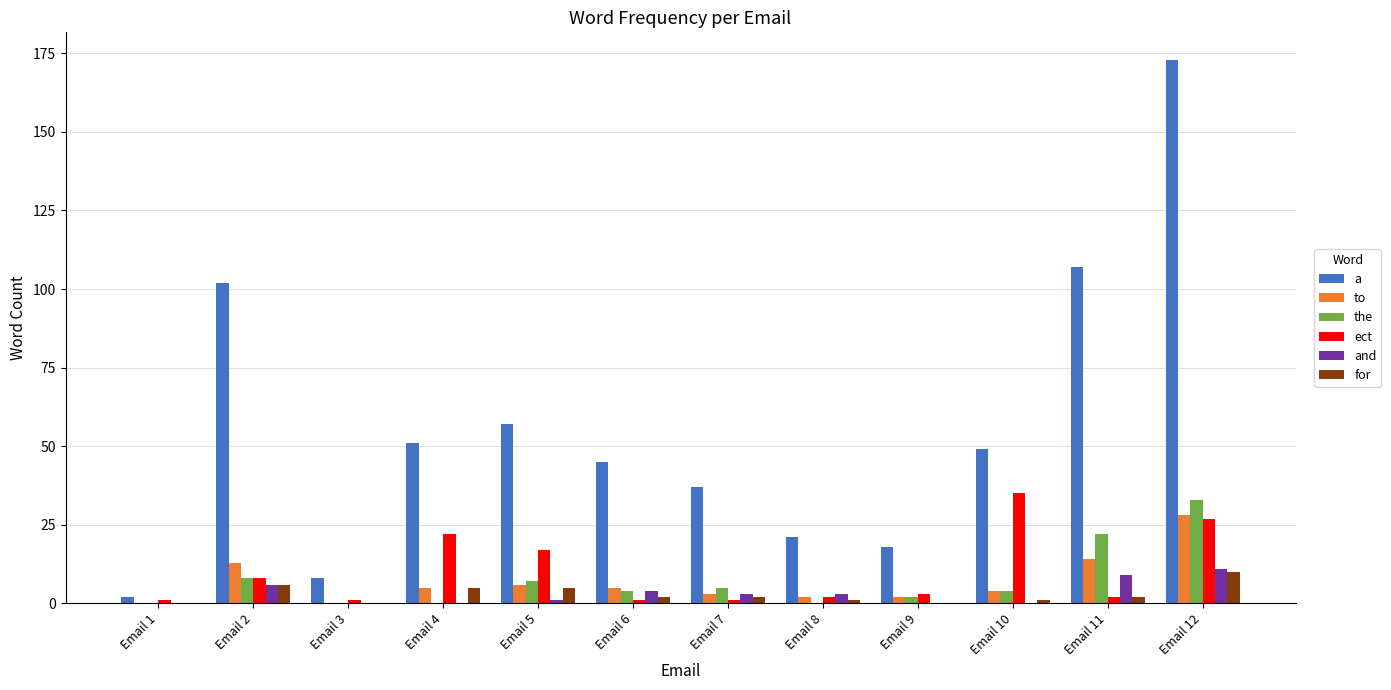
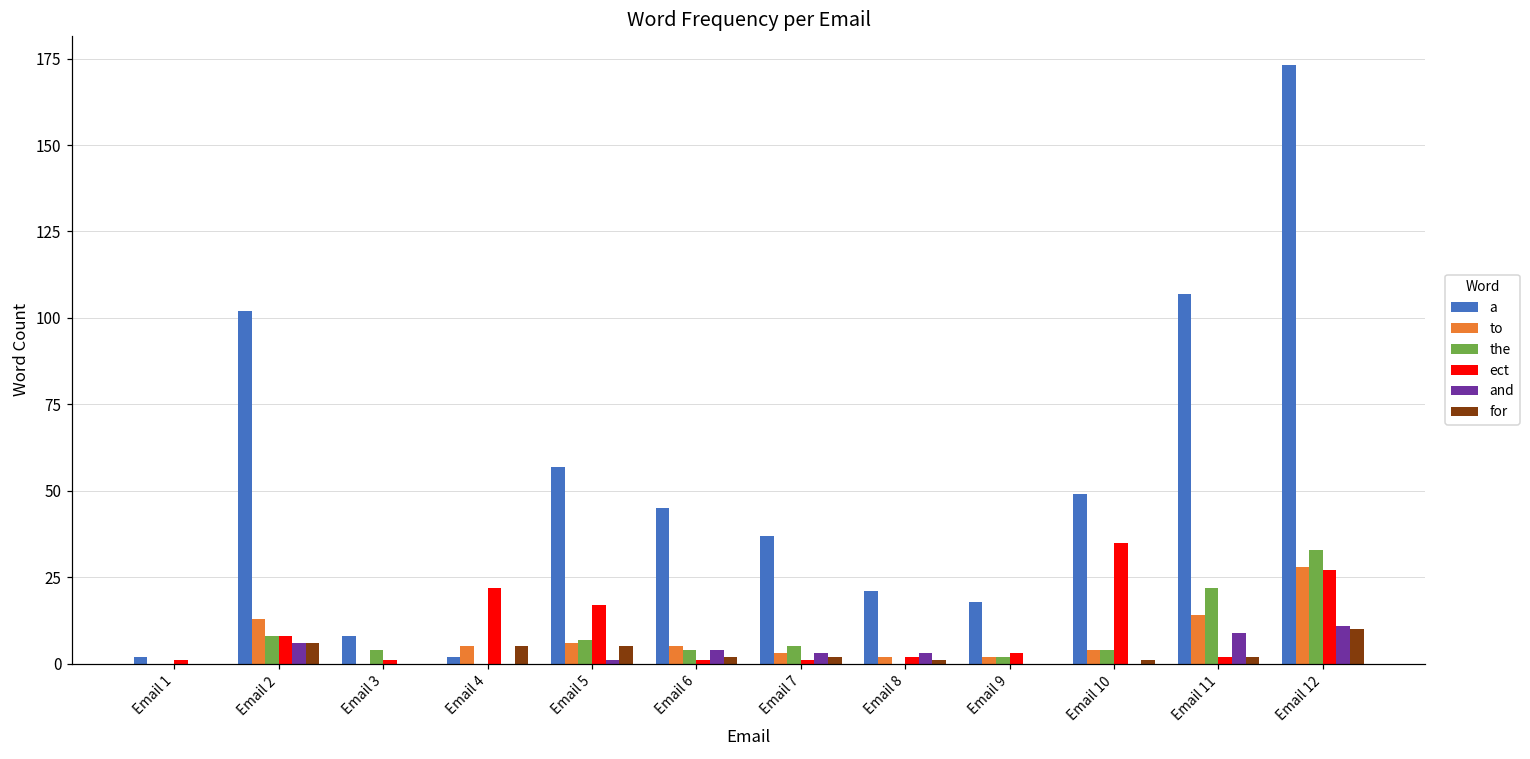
the, Email 3: 0 -> 4
a, Email 4: 51 -> 2
